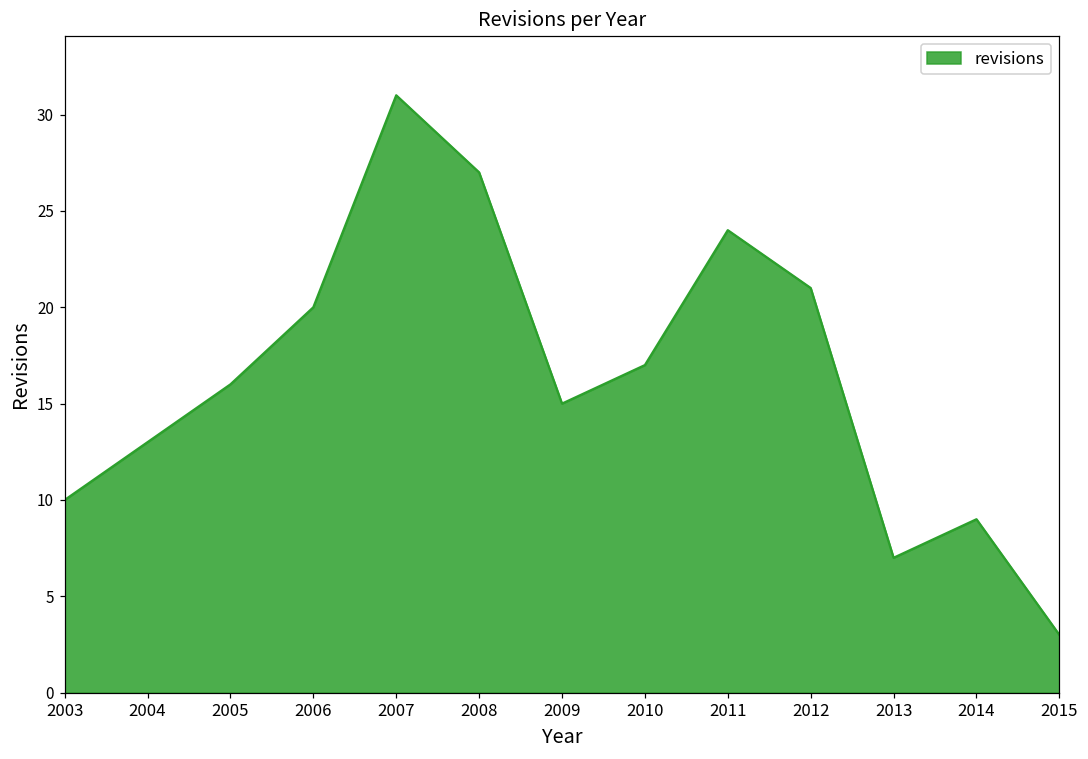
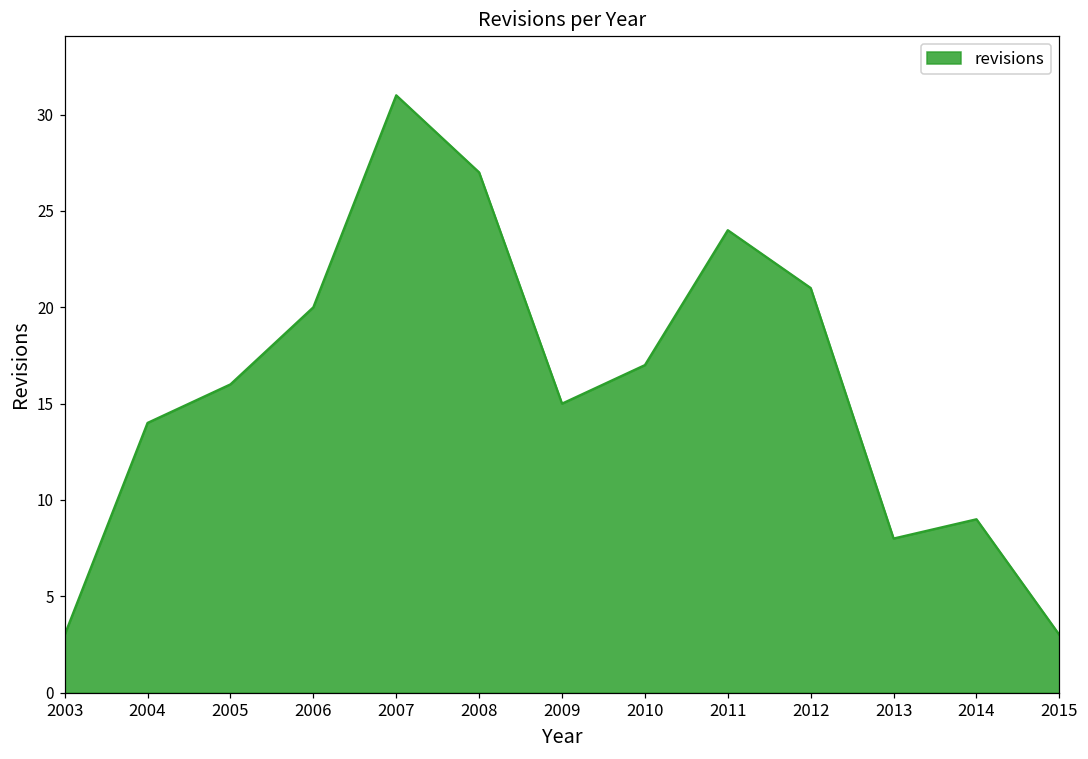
2003: 10 -> 3
2004: 13 -> 14
2013: 7 -> 8
